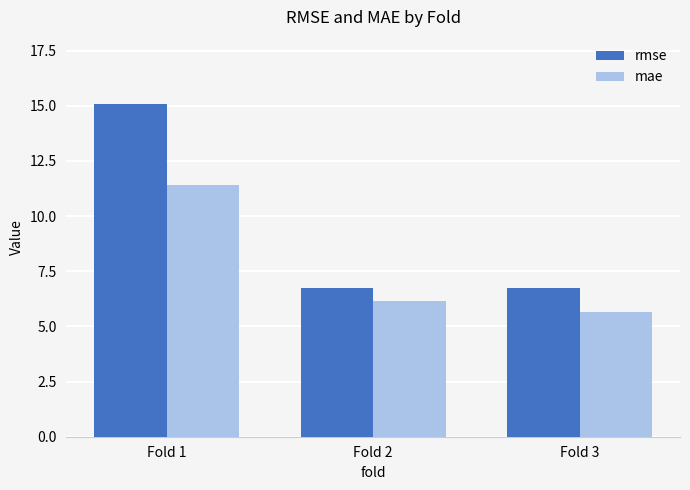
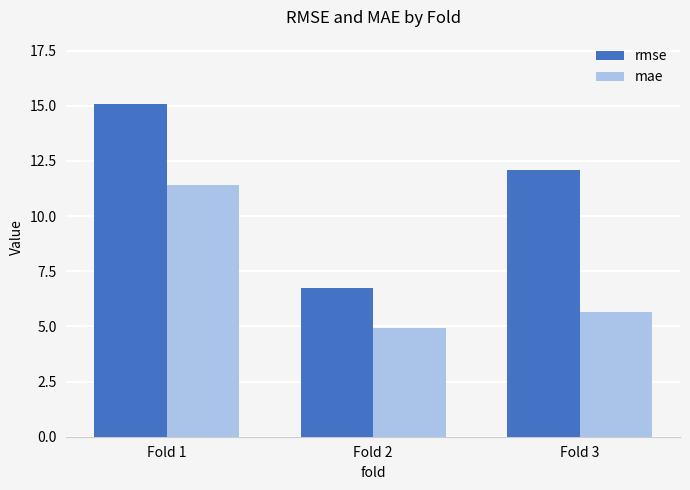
mae, Fold 2: 6.2 -> 4.9
rmse, Fold 3: 6.7 -> 12.1
